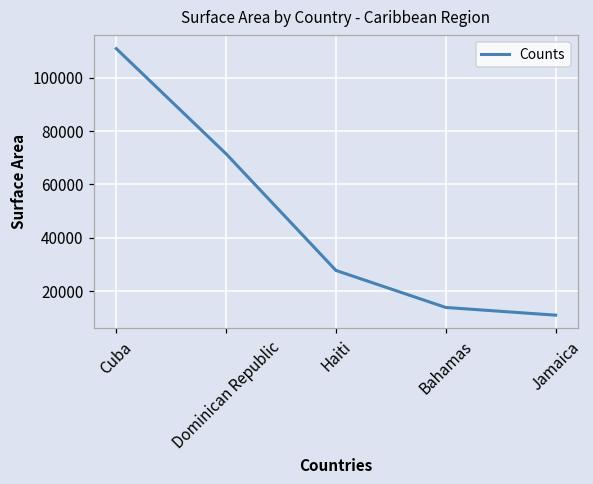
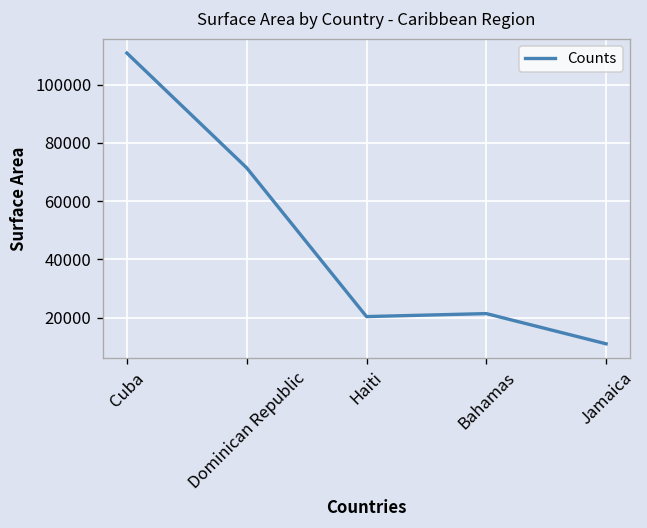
Haiti: 28000 -> 20000
Bahamas: 14000 -> 21000
